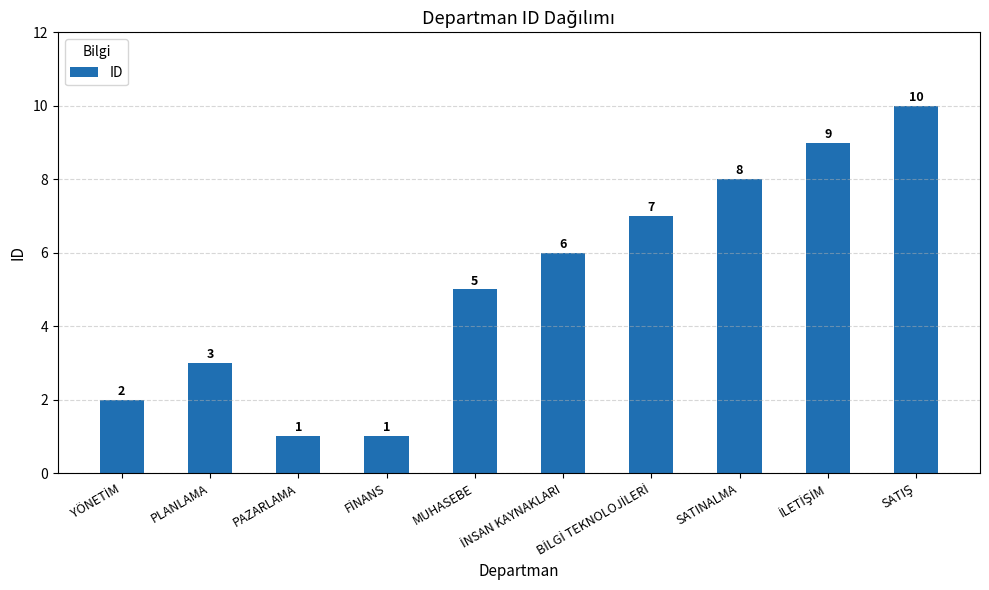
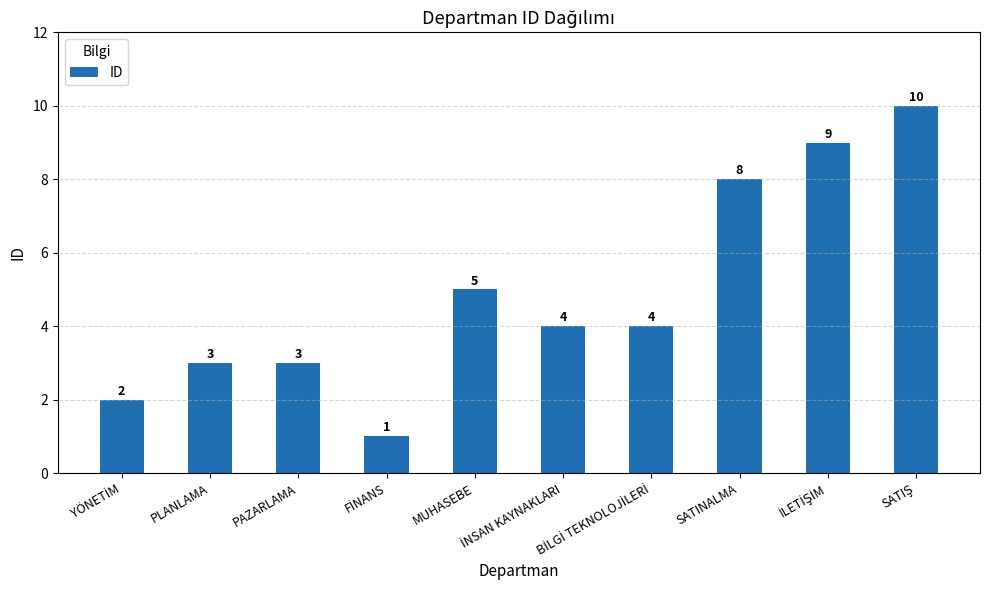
PAZARLAMA: 1 -> 3
İNSAN KAYNAKLARI: 6 -> 4
BİLGİ TEKNOLOJİLERİ: 7 -> 4
